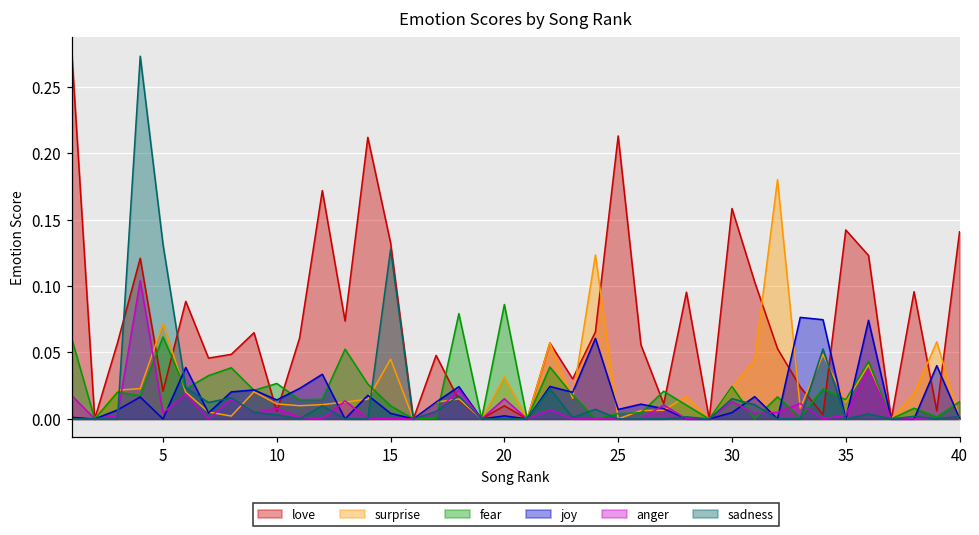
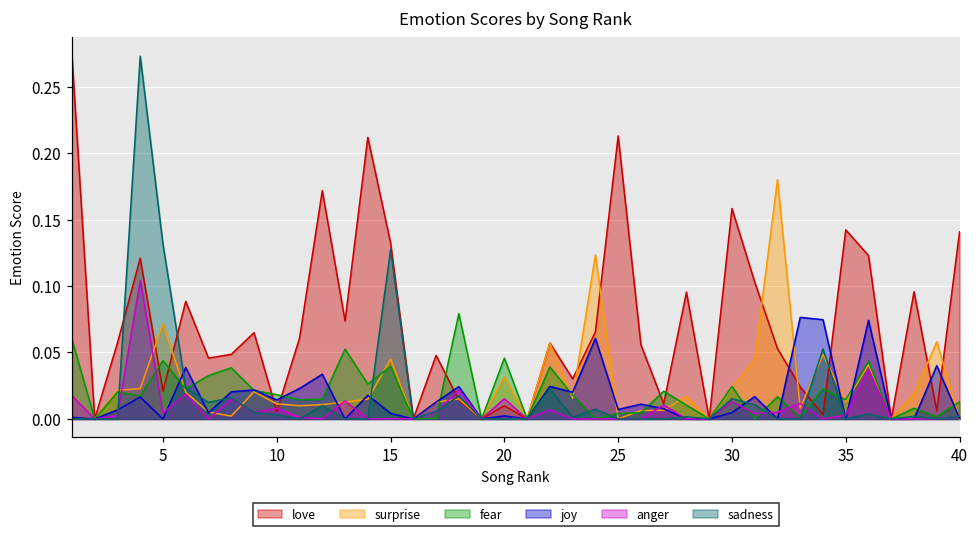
fear, 5: 0.062 -> 0.044
fear, 10: 0.027 -> 0.018
fear, 15: 0.010 -> 0.039
fear, 20: 0.086 -> 0.046
